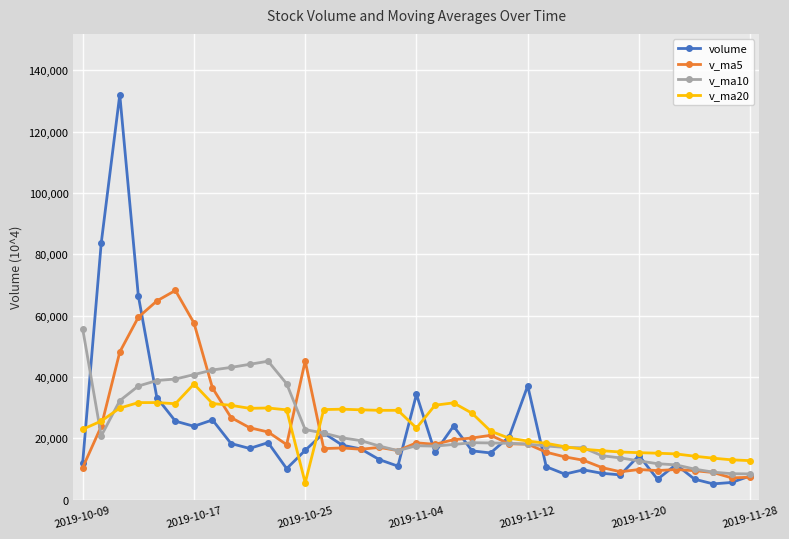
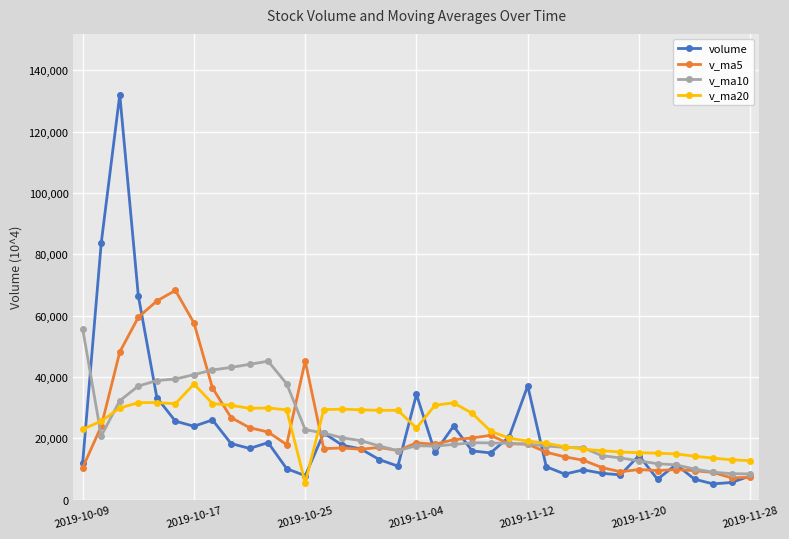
volume, 2019-10-25: 16,000 -> 8,000
